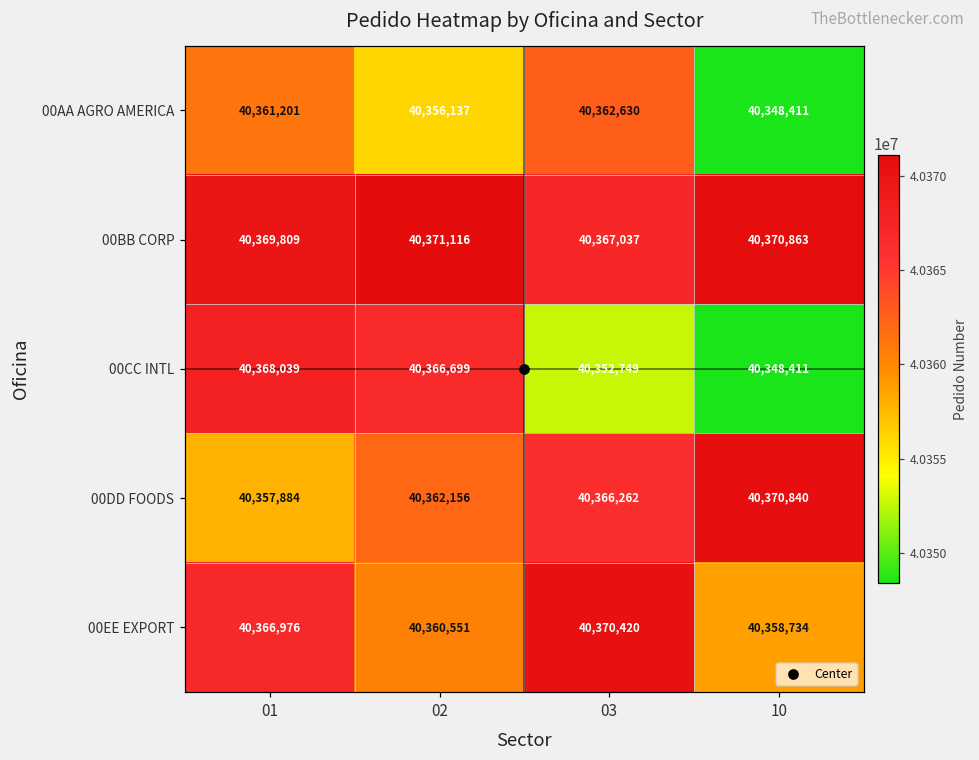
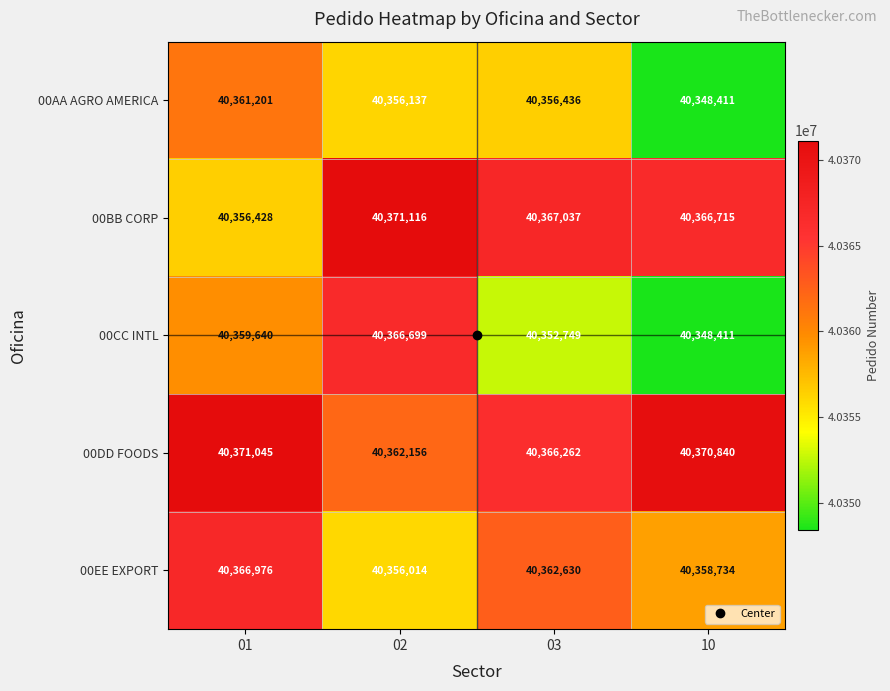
00AA AGRO AMERICA, 03: 40,362,630 -> 40,356,436
00BB CORP, 01: 40,369,809 -> 40,356,428
00BB CORP, 10: 40,370,863 -> 40,366,715
00CC INTL, 01: 40,368,039 -> 40,359,640
00DD FOODS, 01: 40,357,884 -> 40,371,045
00EE EXPORT, 02: 40,360,551 -> 40,356,014
00EE EXPORT, 03: 40,370,420 -> 40,362,630
